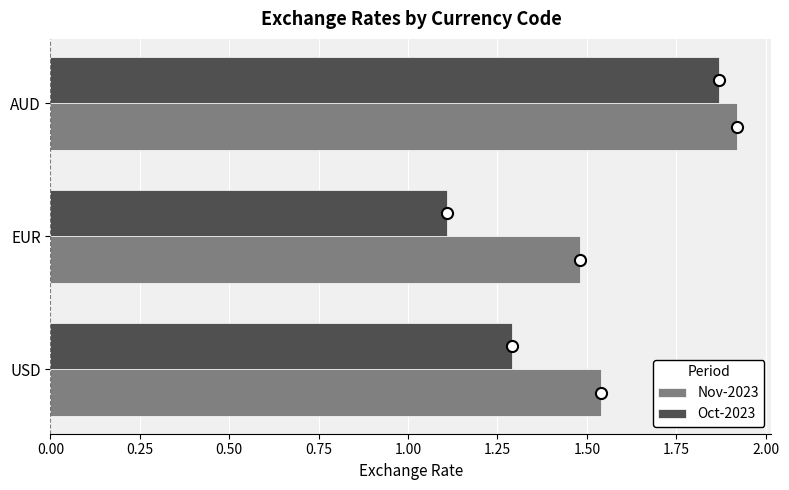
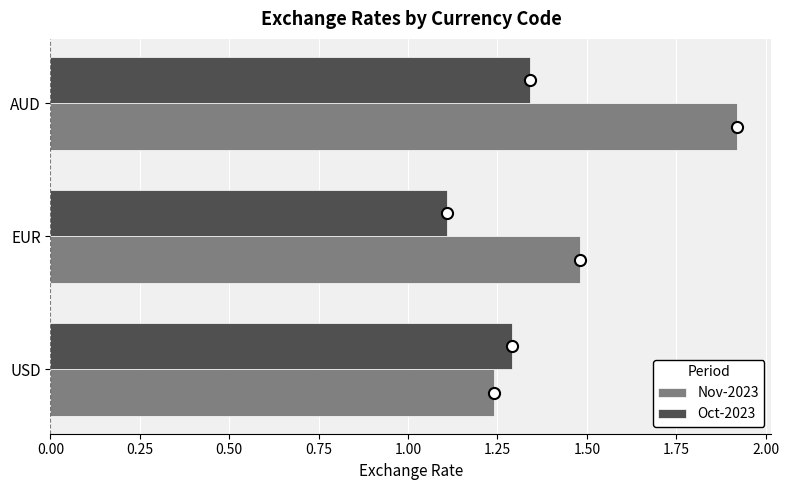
Oct-2023, AUD: 1.87 -> 1.34
Nov-2023, USD: 1.54 -> 1.24
